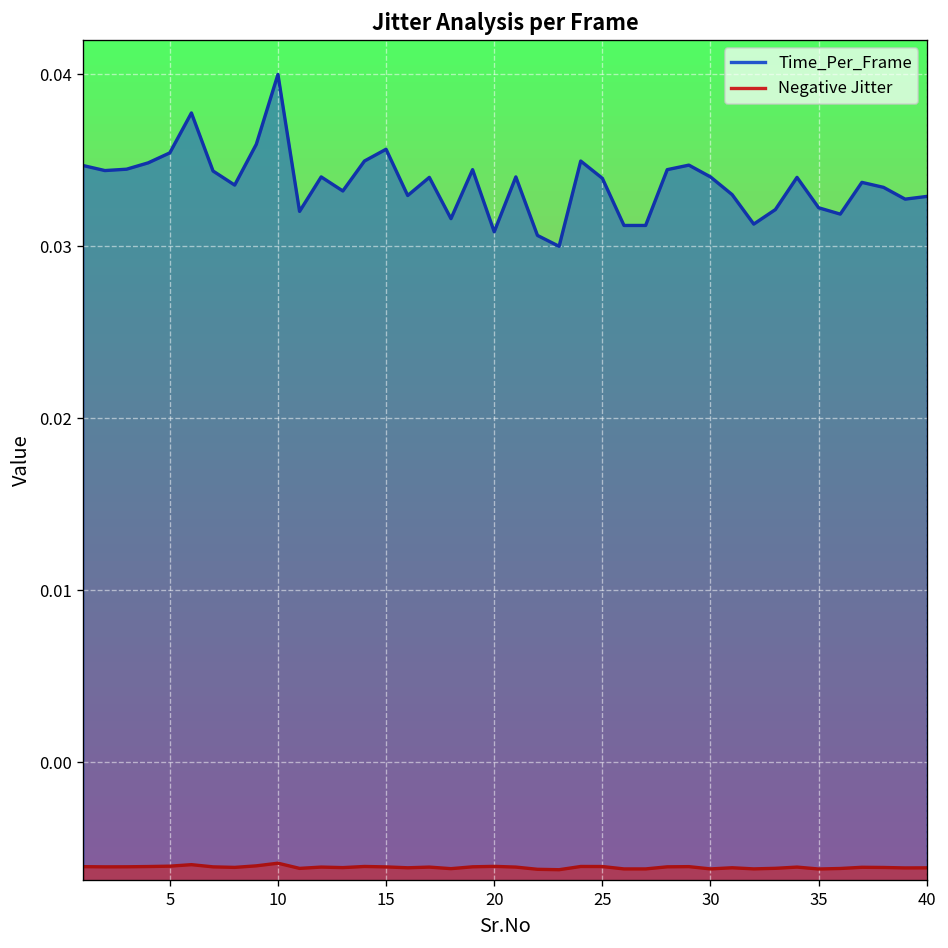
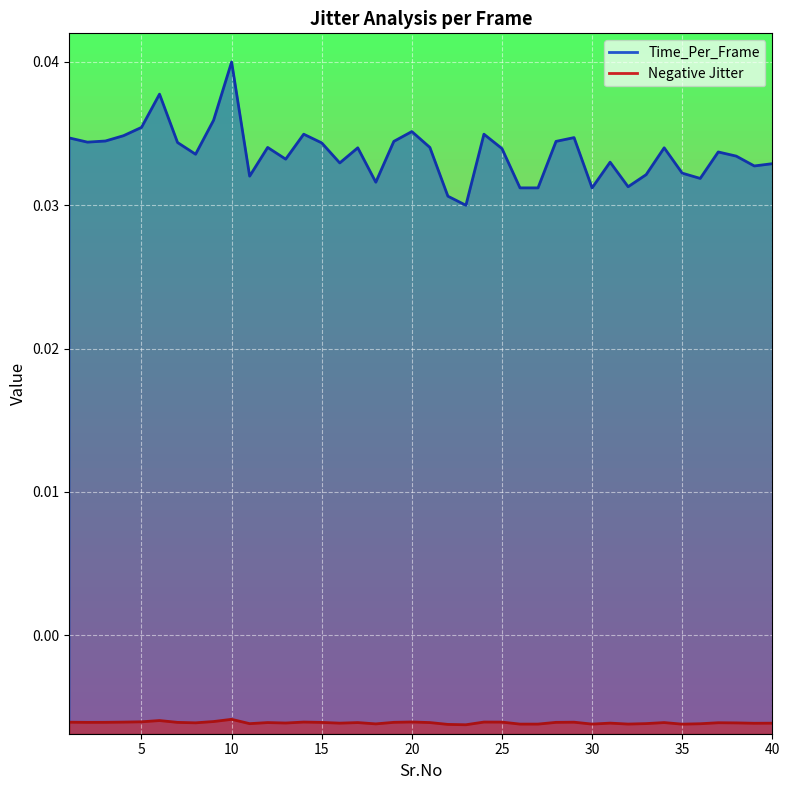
Time_Per_Frame, 15: 0.0356 -> 0.0344
Time_Per_Frame, 20: 0.0308 -> 0.0351
Time_Per_Frame, 30: 0.0340 -> 0.0312
